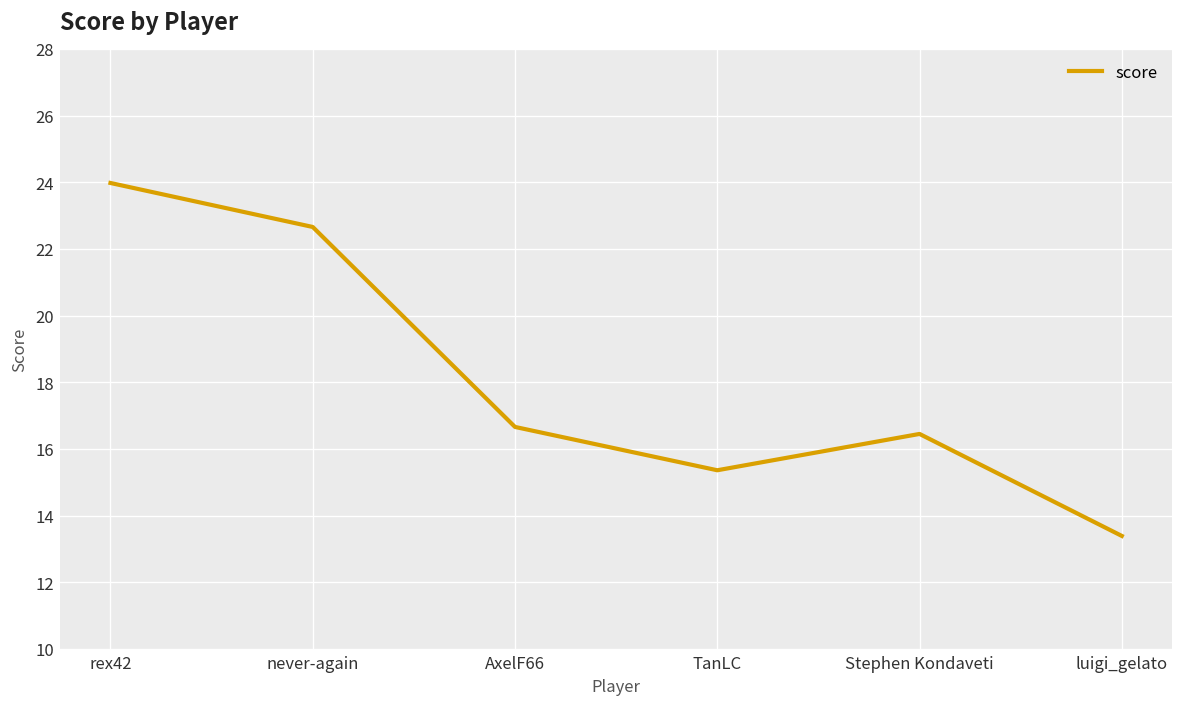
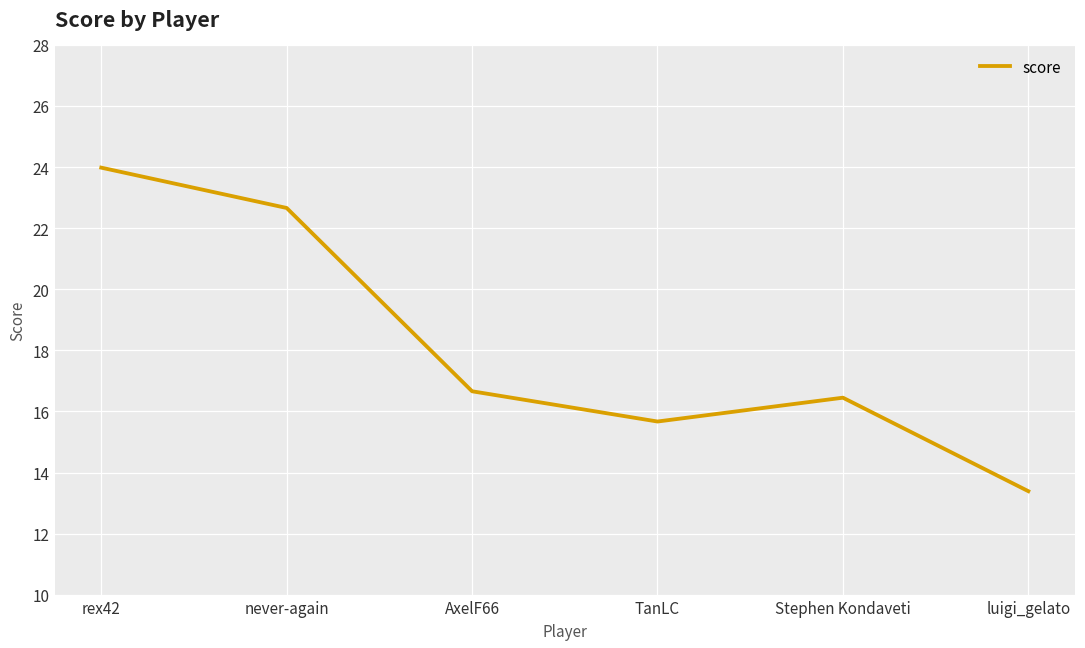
TanLC: 15.4 -> 15.7
